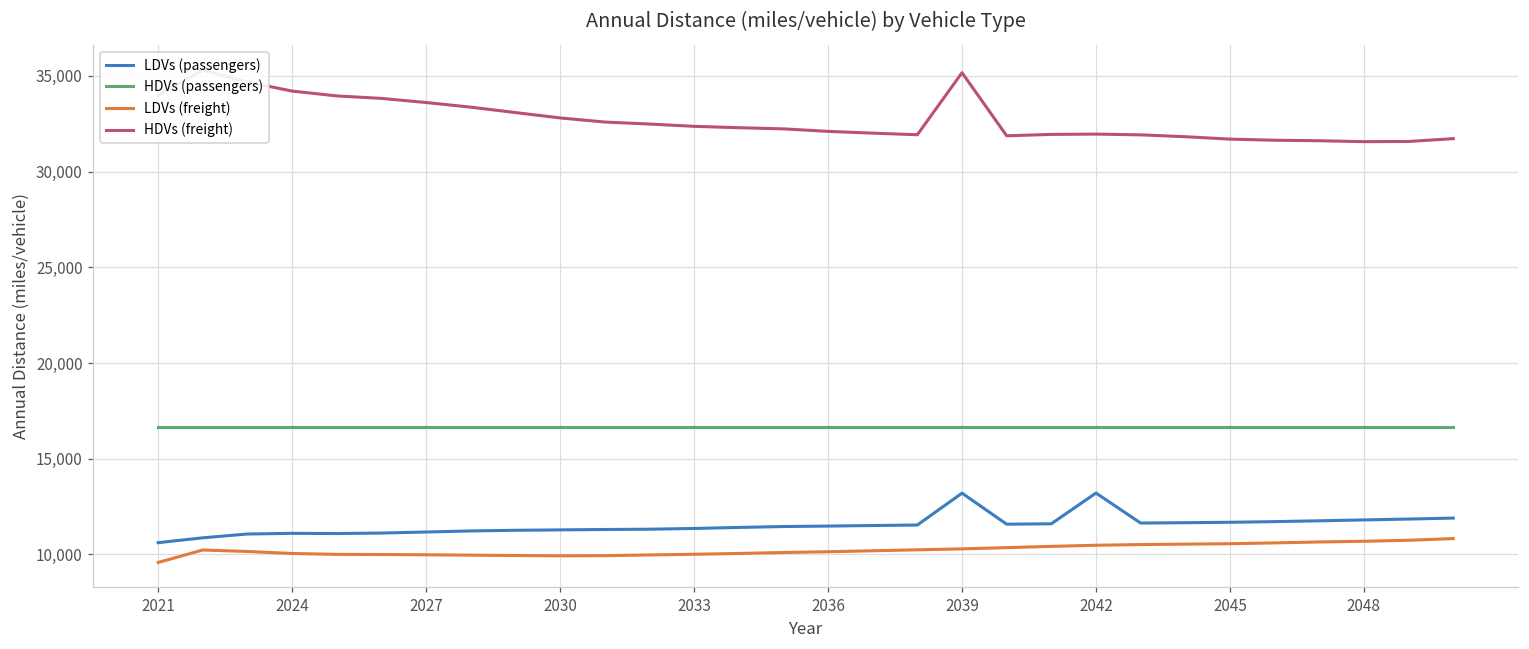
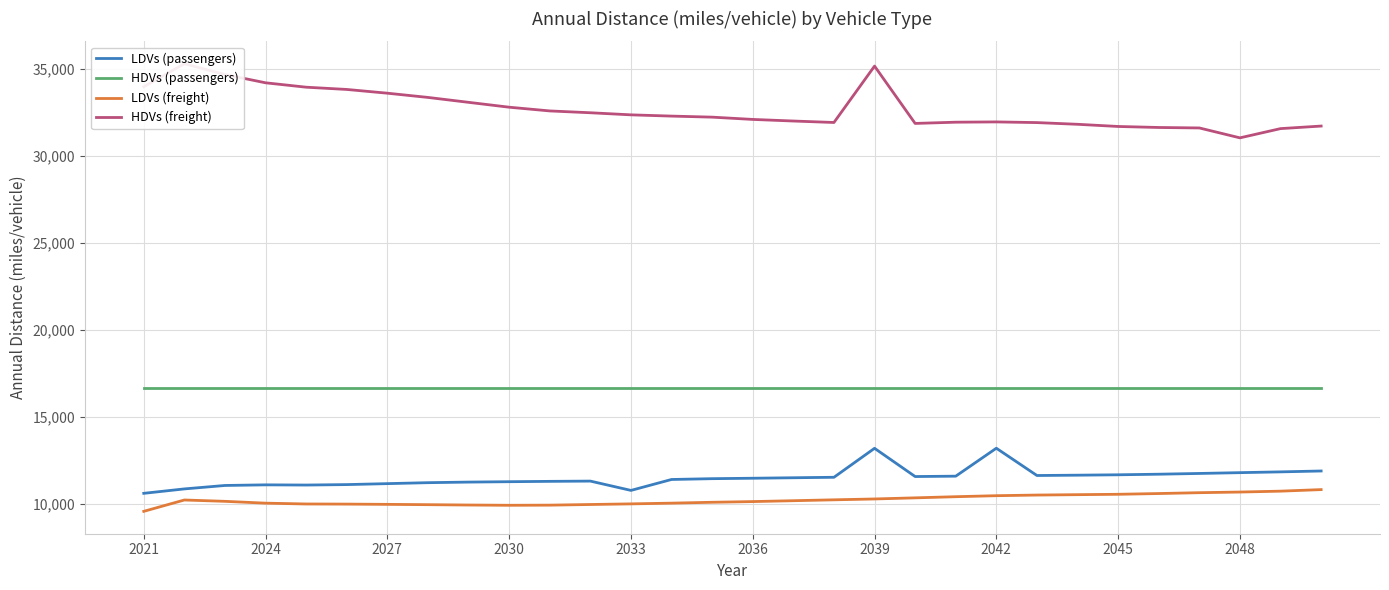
LDVs (passengers), 2033: 11,400 -> 10,800
HDVs (freight), 2048: 31,600 -> 31,000
